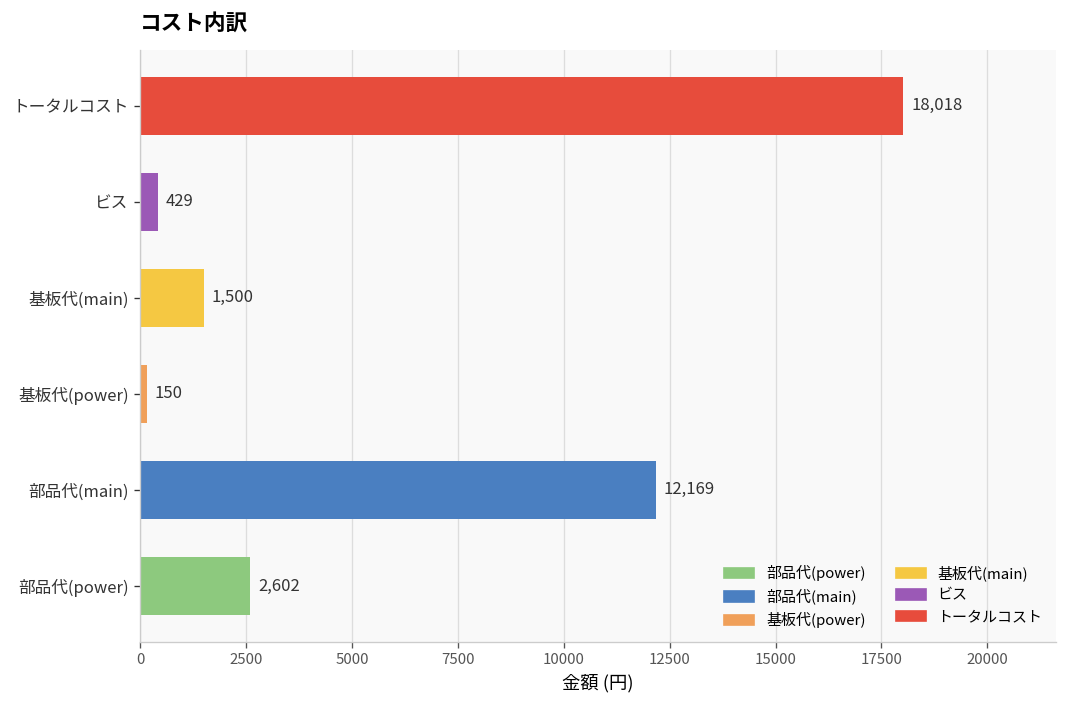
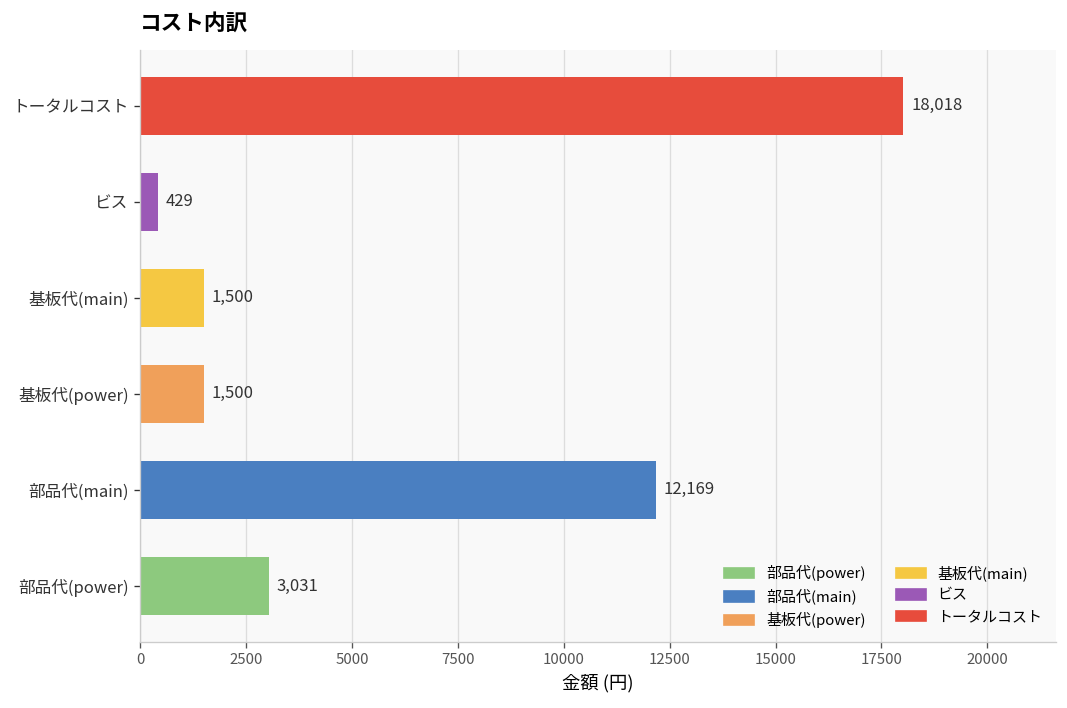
基板代(power): 150 -> 1,500
部品代(power): 2,602 -> 3,031
